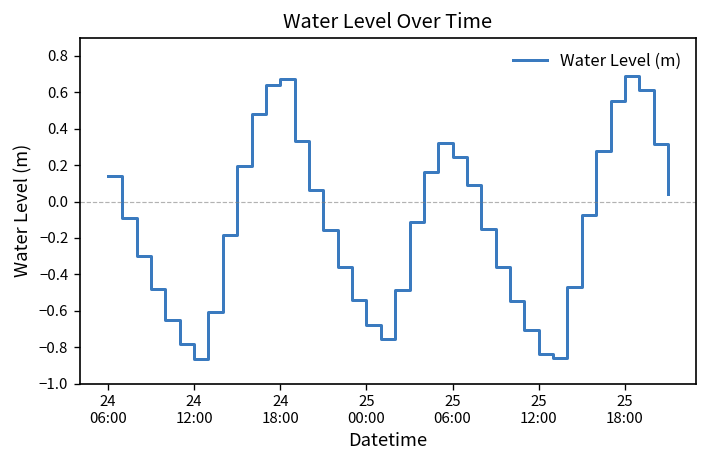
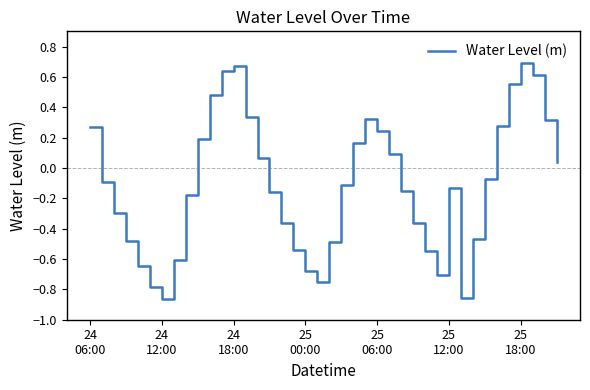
24 06:00: 0.14 -> 0.27
25 12:00: -0.84 -> -0.13
